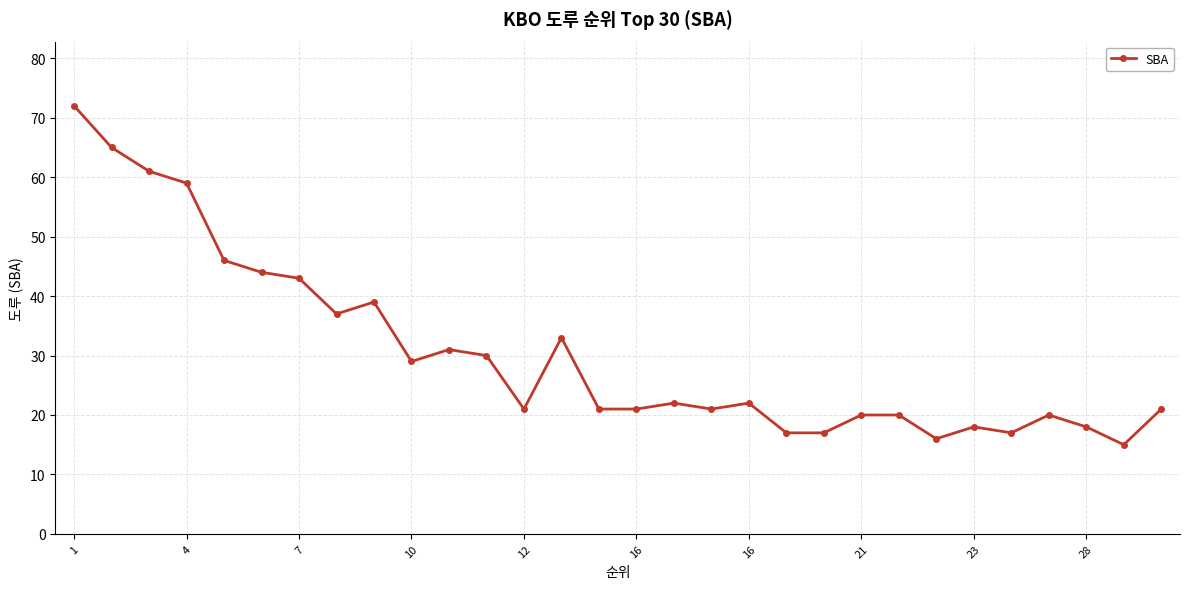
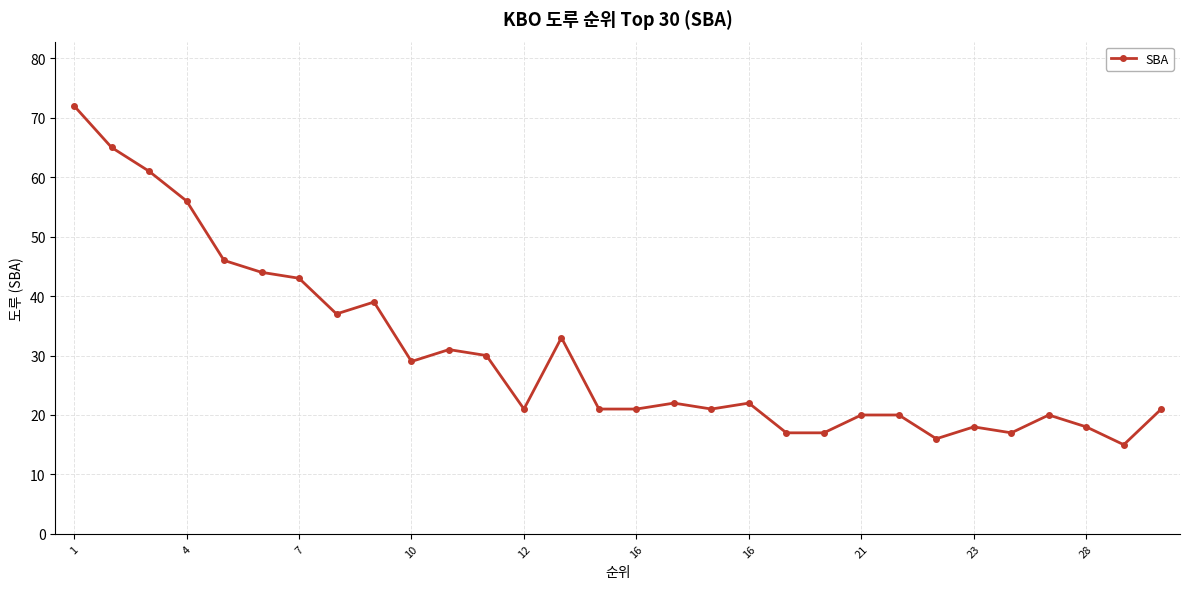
4: 59 -> 56
